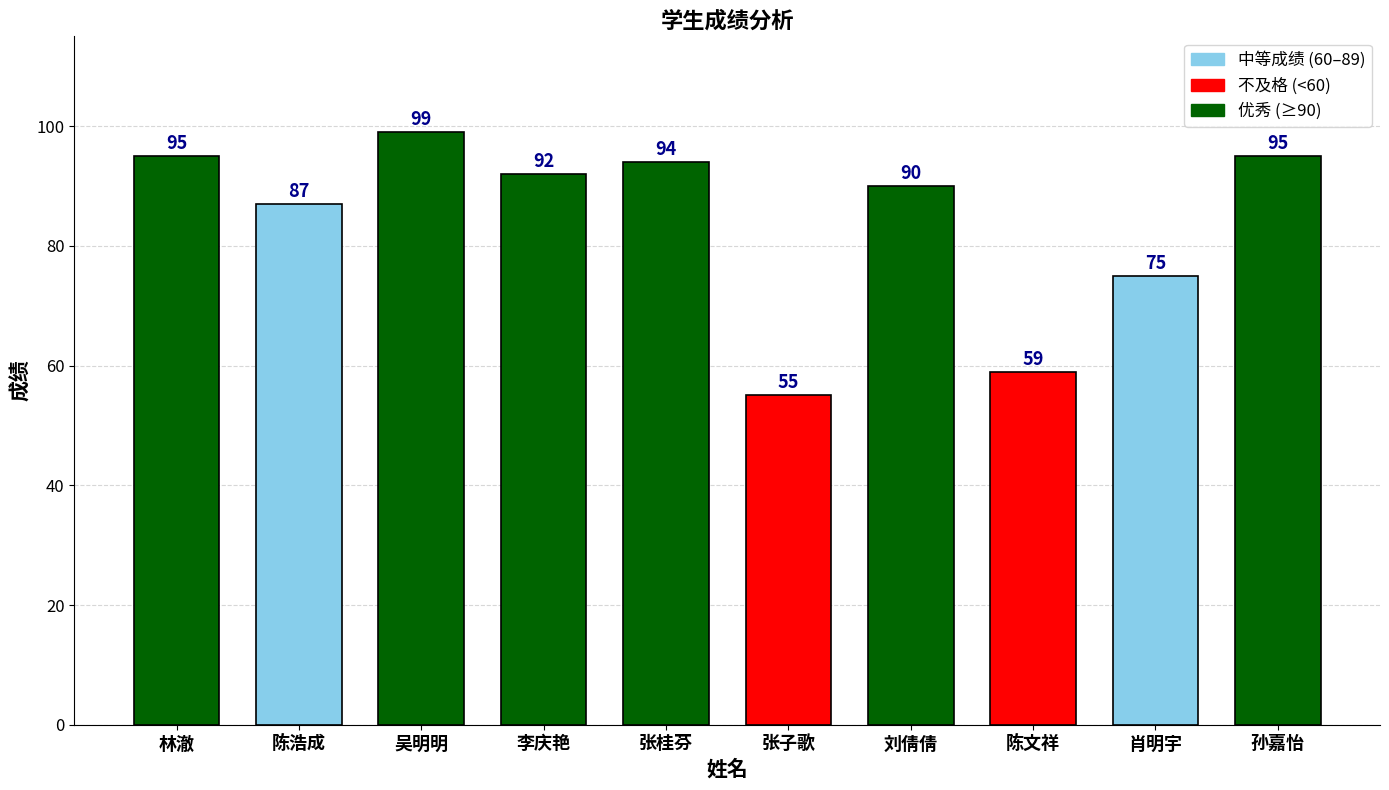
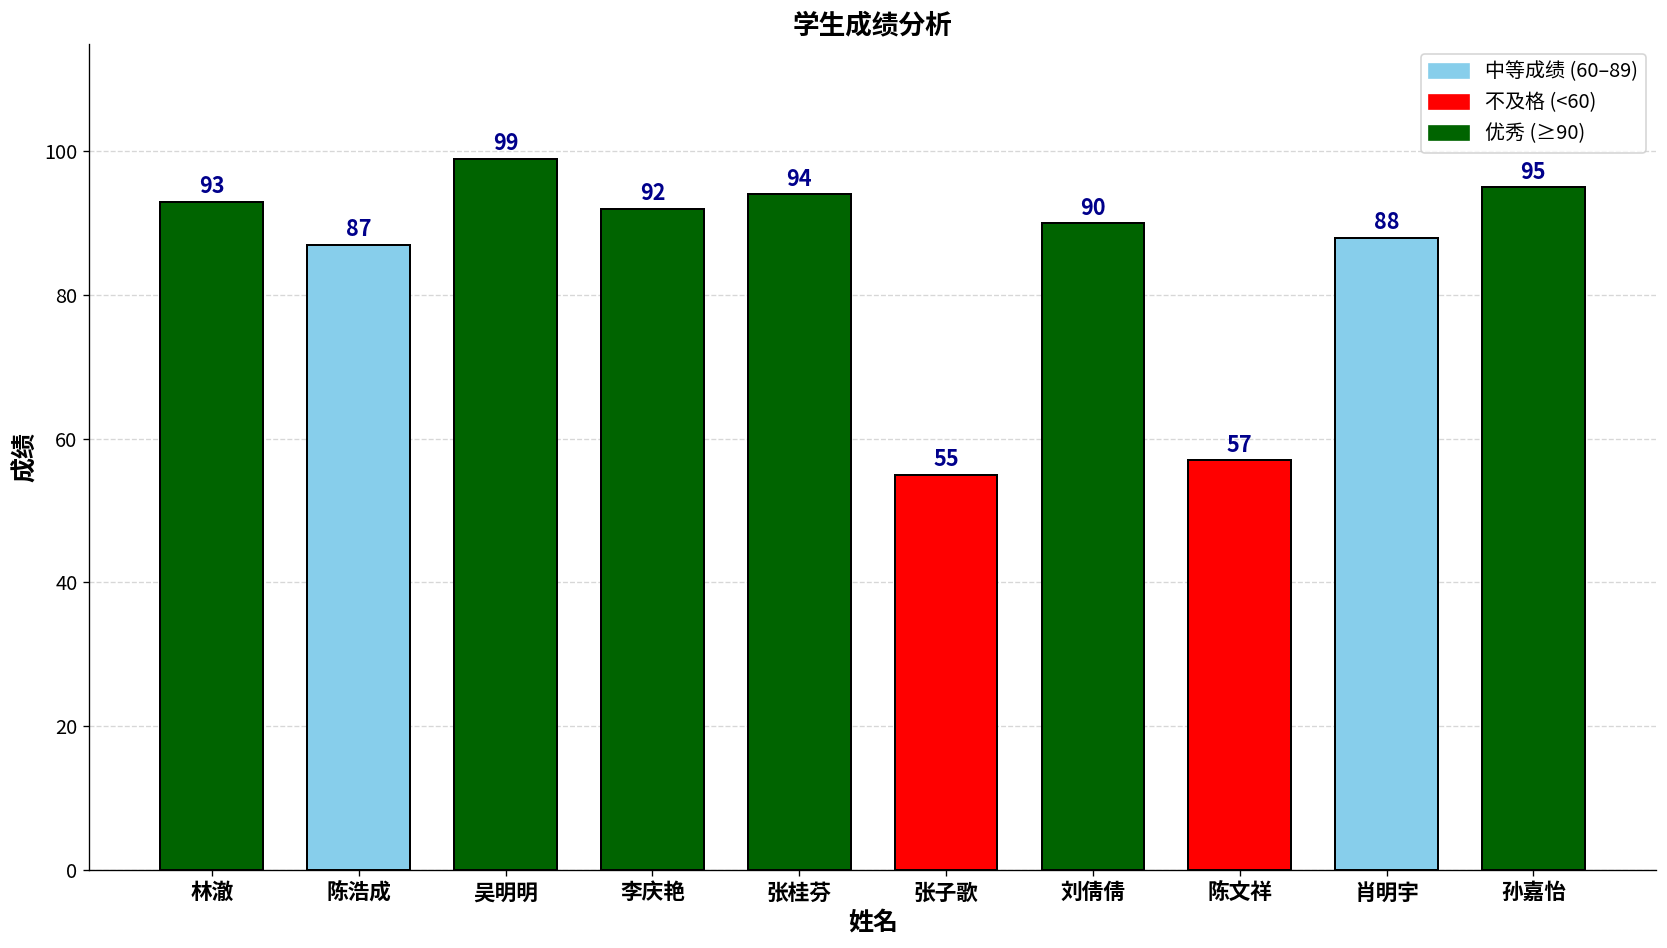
林澈: 95 -> 93
陈文祥: 59 -> 57
肖明宇: 75 -> 88
